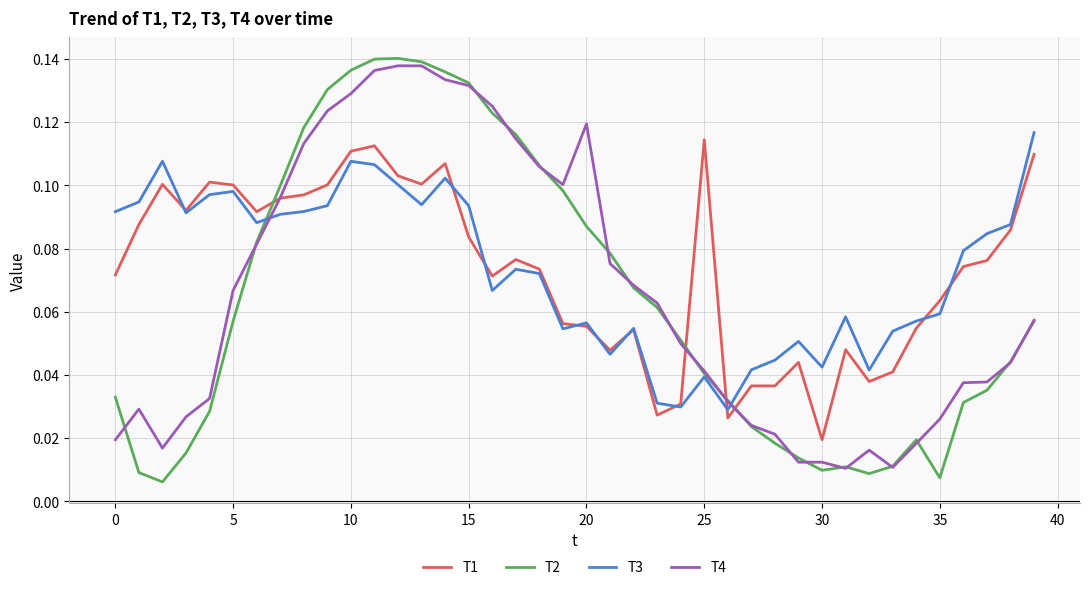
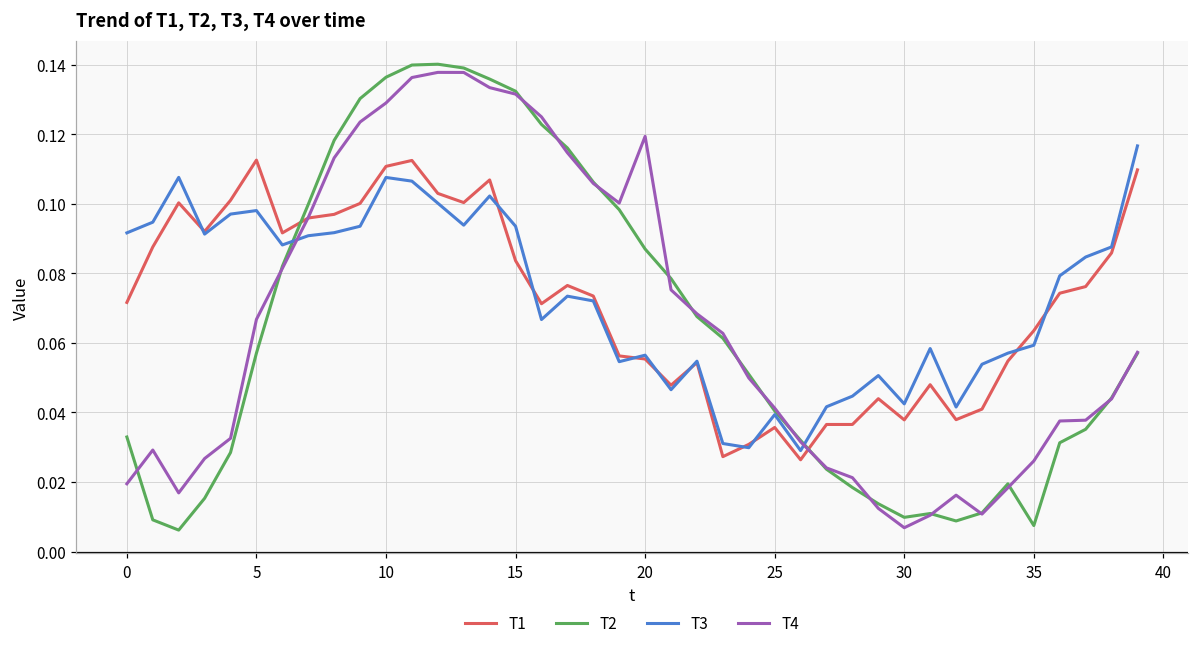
T1, 5: 0.100 -> 0.113
T1, 25: 0.114 -> 0.036
T1, 30: 0.020 -> 0.038
T4, 30: 0.012 -> 0.007
